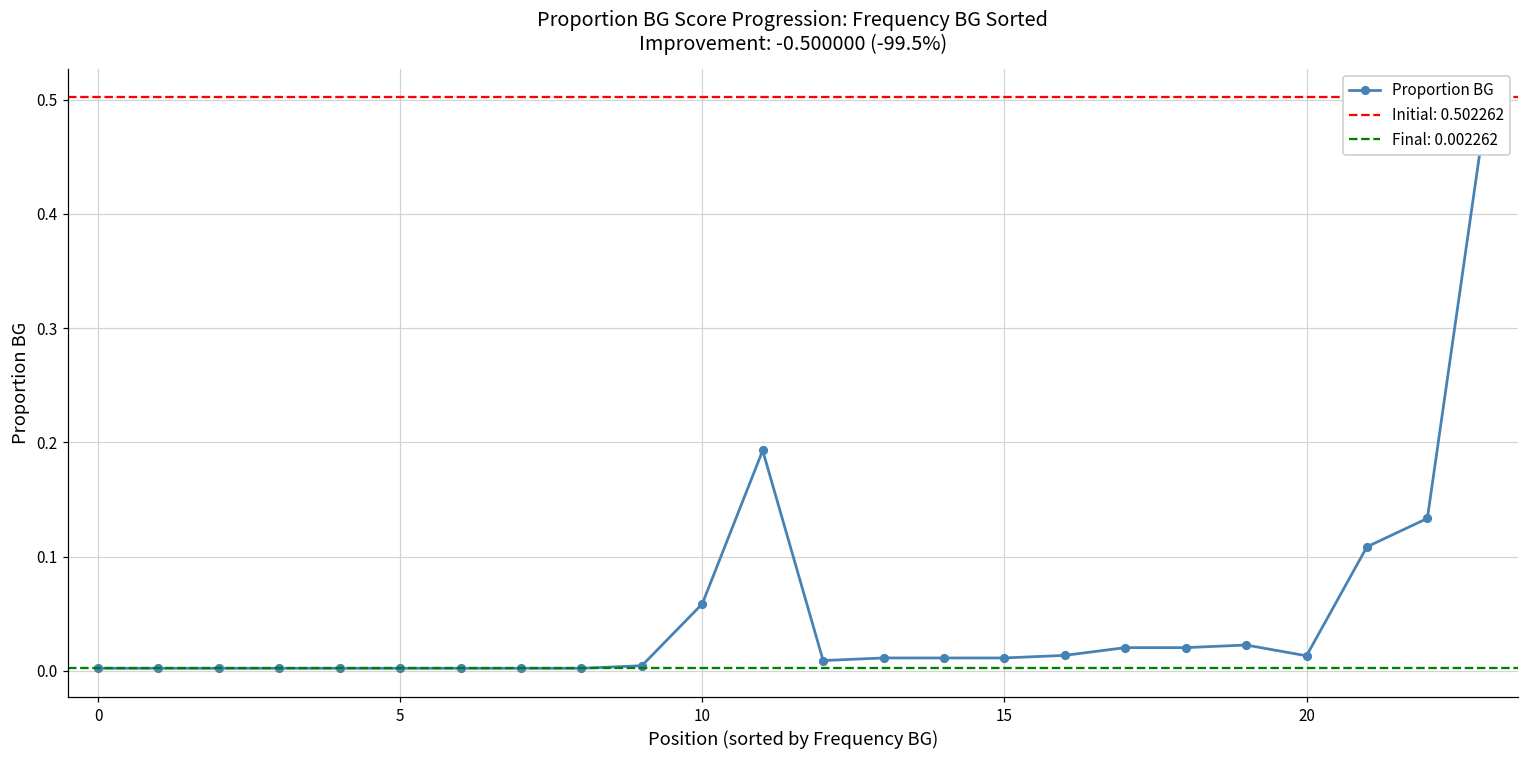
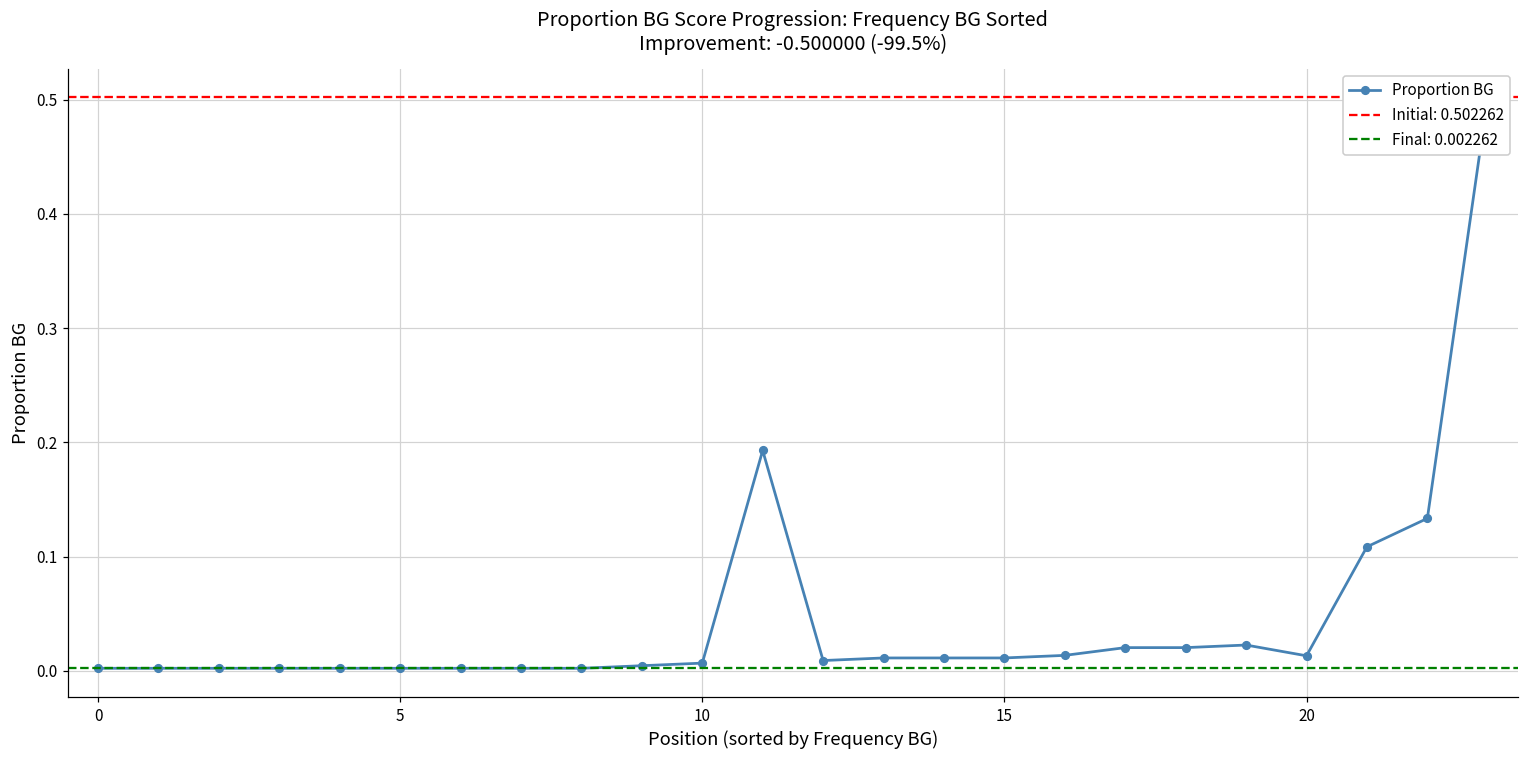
10: 0.059 -> 0.007
